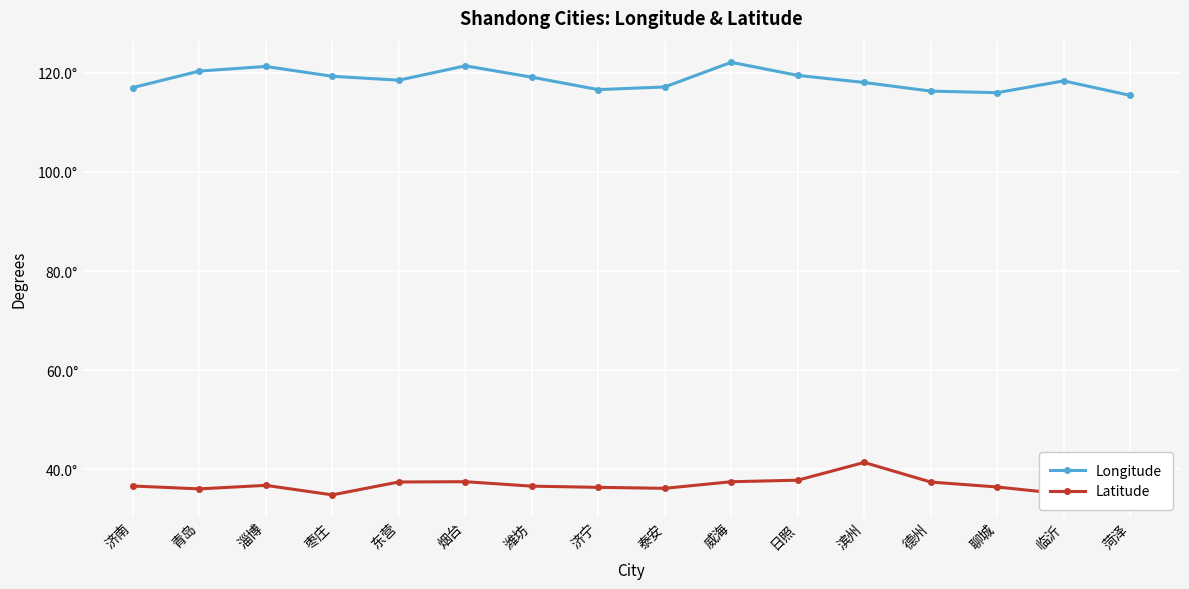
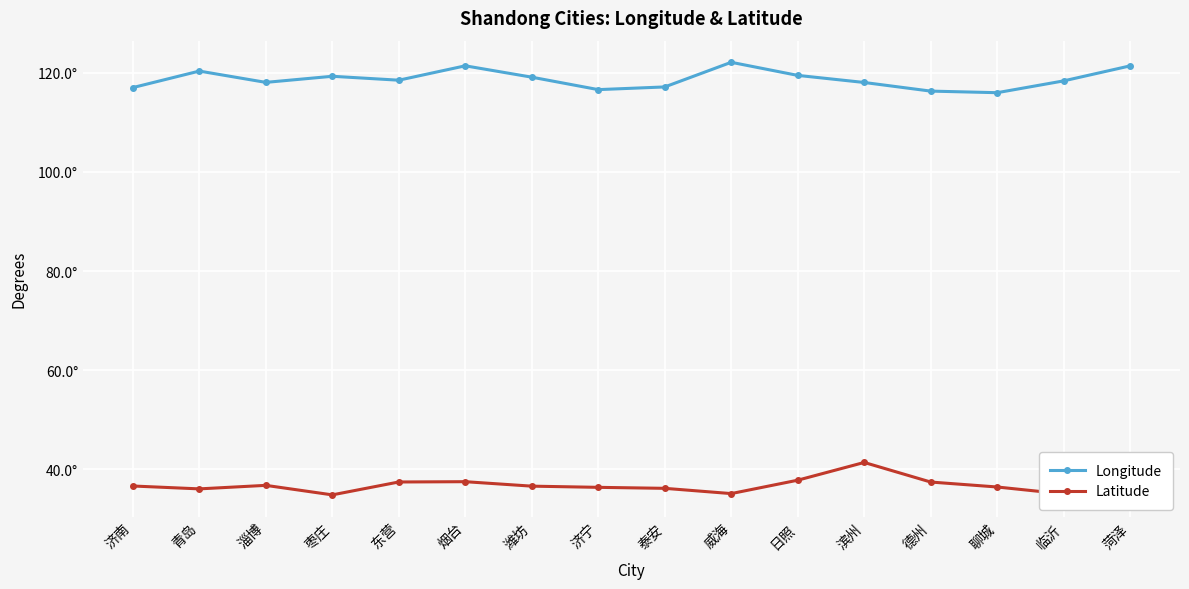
Longitude, 淄博: 121° -> 118°
Latitude, 威海: 38° -> 35°
Longitude, 菏泽: 115° -> 121°
